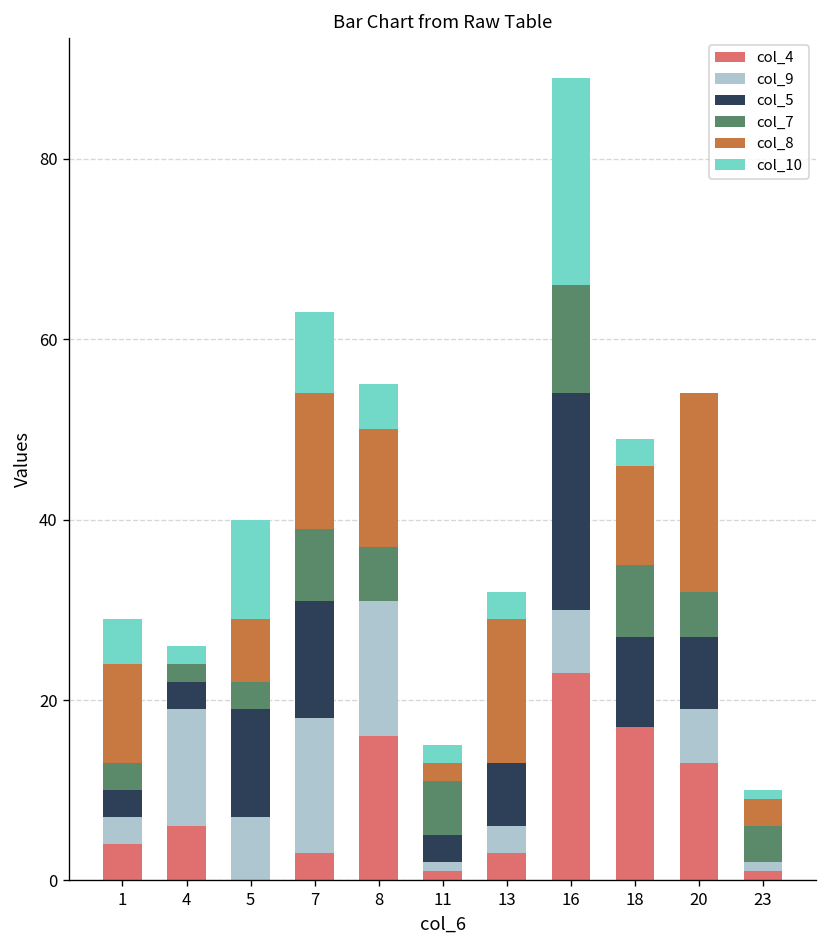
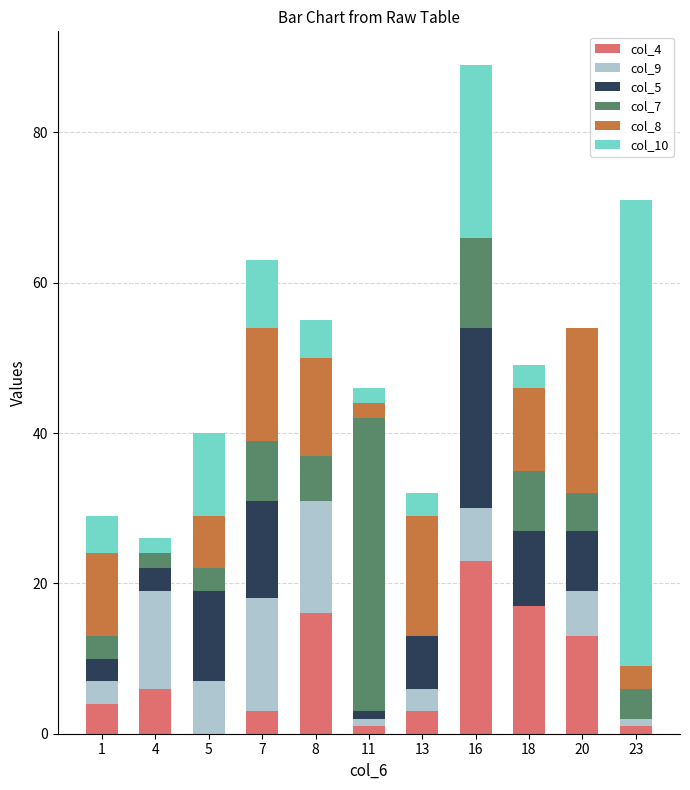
col_5, 11: 3 -> 1
col_7, 11: 6 -> 39
col_10, 23: 1 -> 62
